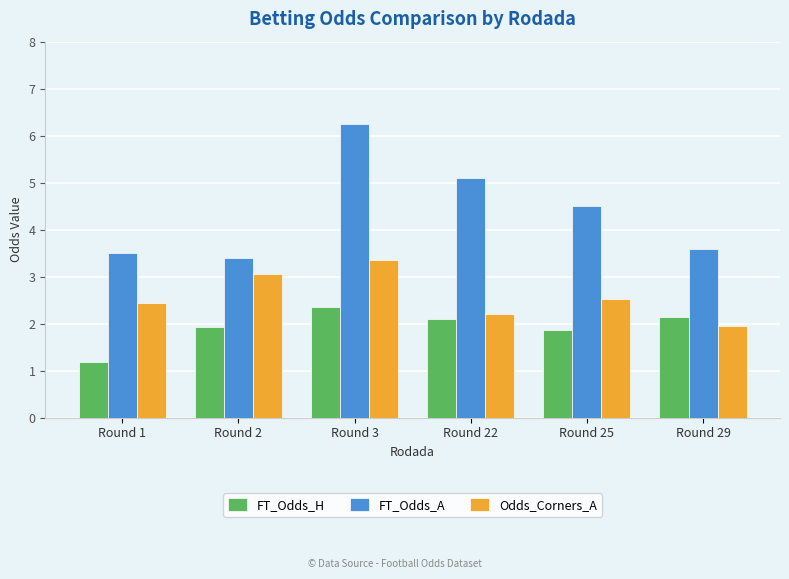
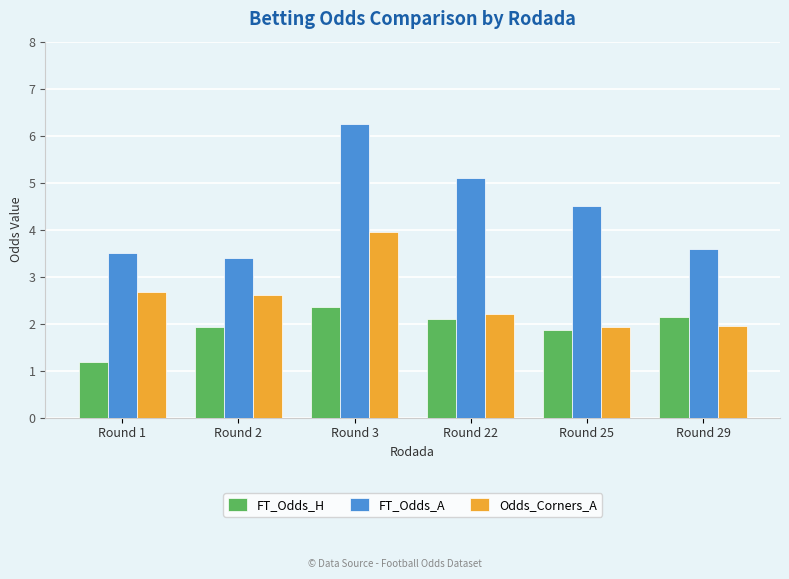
Odds_Corners_A, Round 1: 2.5 -> 2.7
Odds_Corners_A, Round 2: 3.1 -> 2.6
Odds_Corners_A, Round 3: 3.4 -> 4.0
Odds_Corners_A, Round 25: 2.5 -> 1.9
